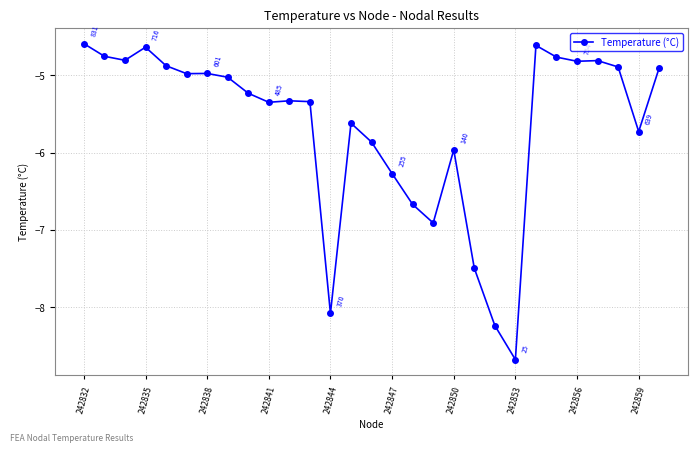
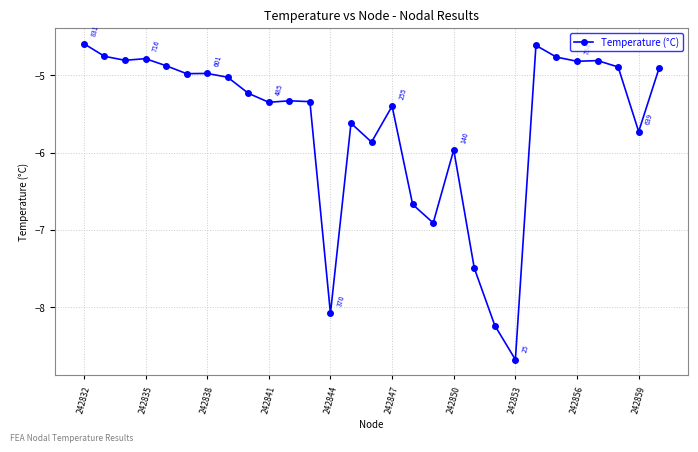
242835: -4.6 -> -4.8
242847: -6.3 -> -5.4
